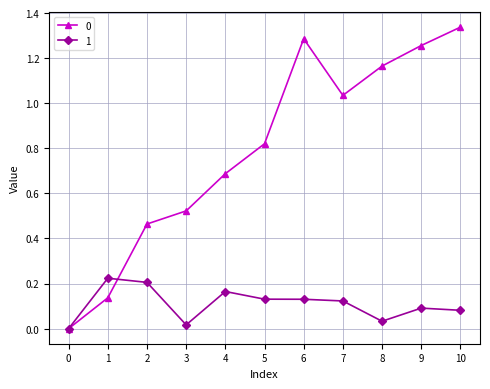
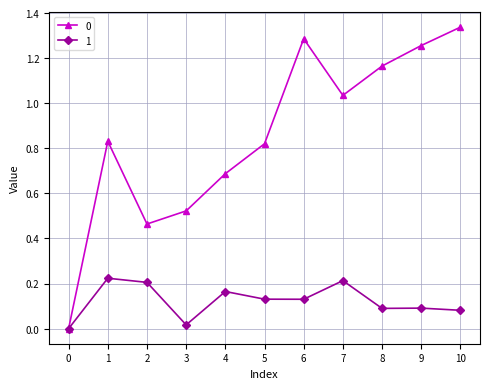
0, 1: 0.14 -> 0.83
1, 7: 0.12 -> 0.21
1, 8: 0.03 -> 0.09
